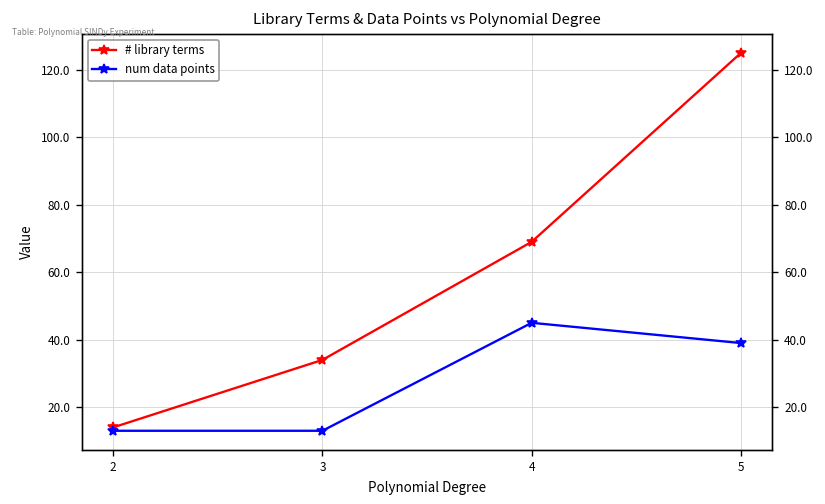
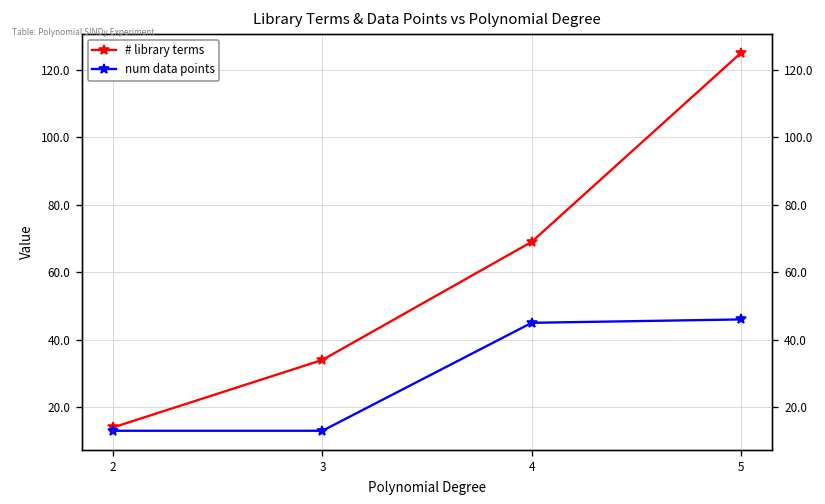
num data points, 5: 39 -> 46
